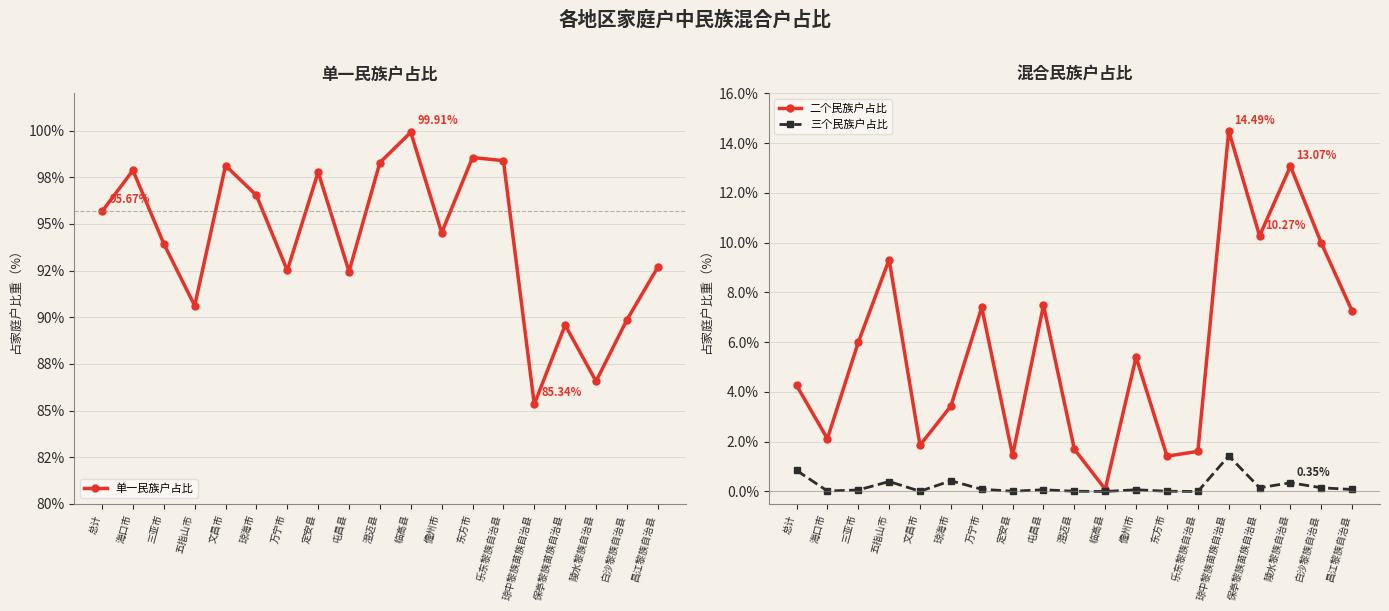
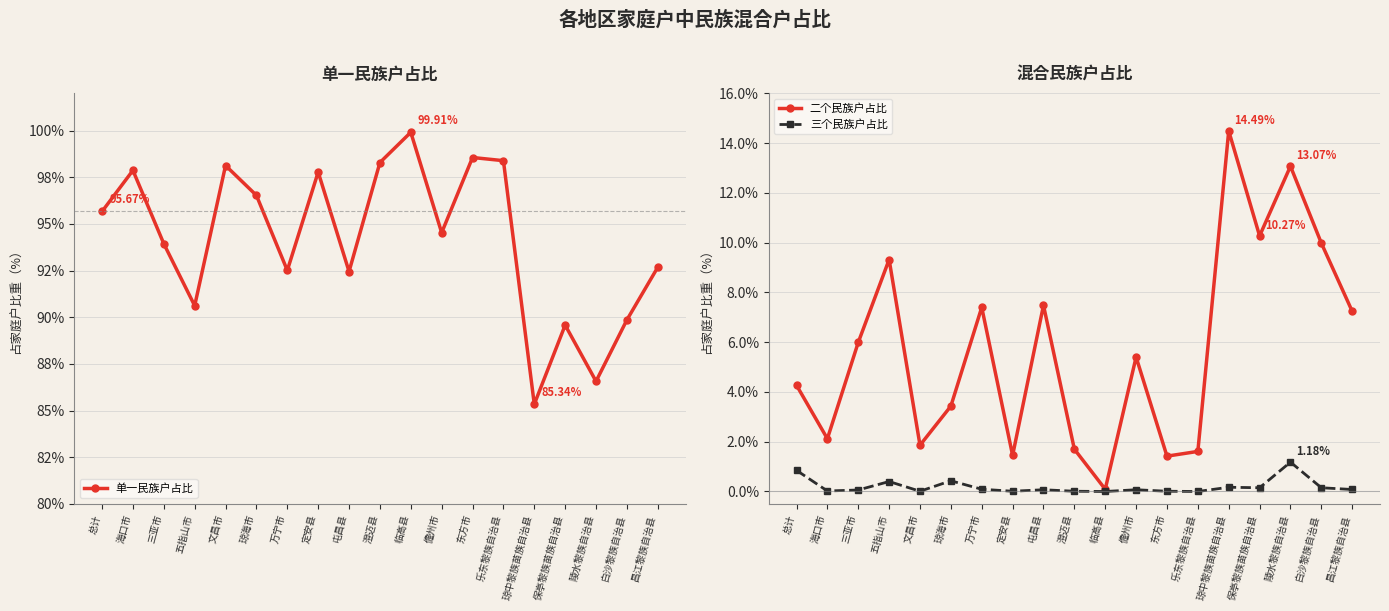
混合民族户占比, 三个民族户占比, 琼中黎族苗族自治县: 1.4% -> 0.2%
混合民族户占比, 三个民族户占比, 陵水黎族自治县: 0.35% -> 1.18%
